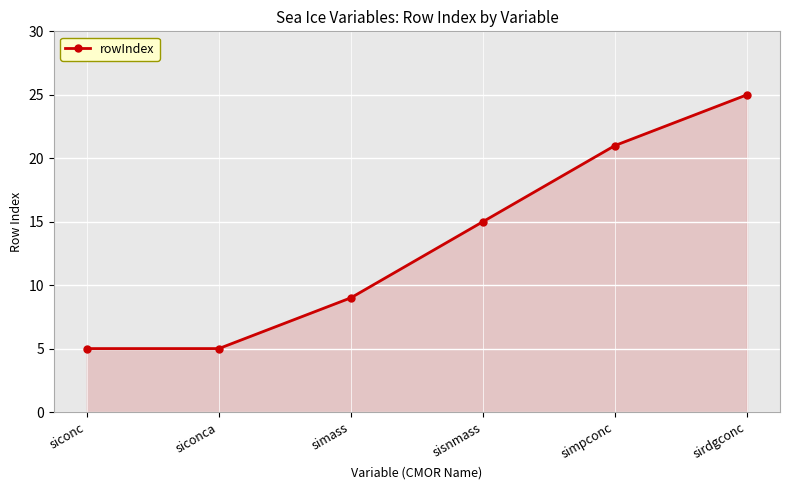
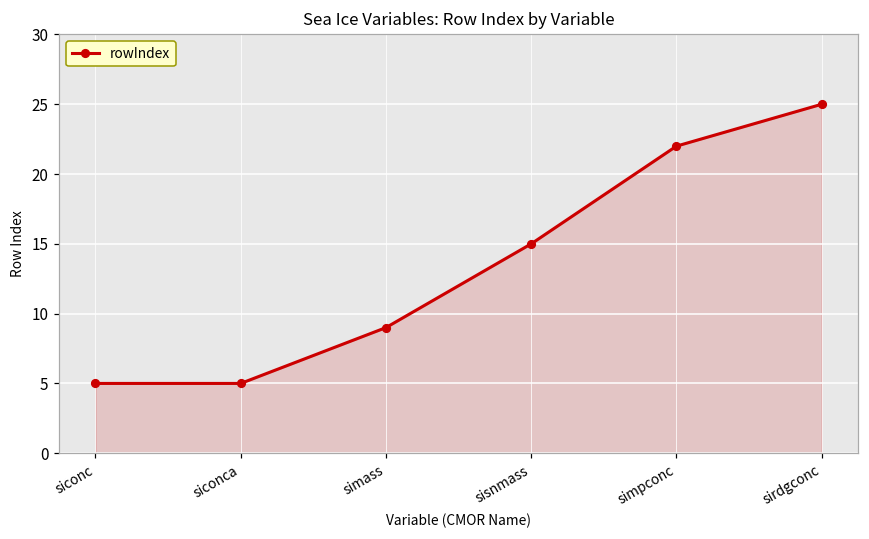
simpconc: 21 -> 22
